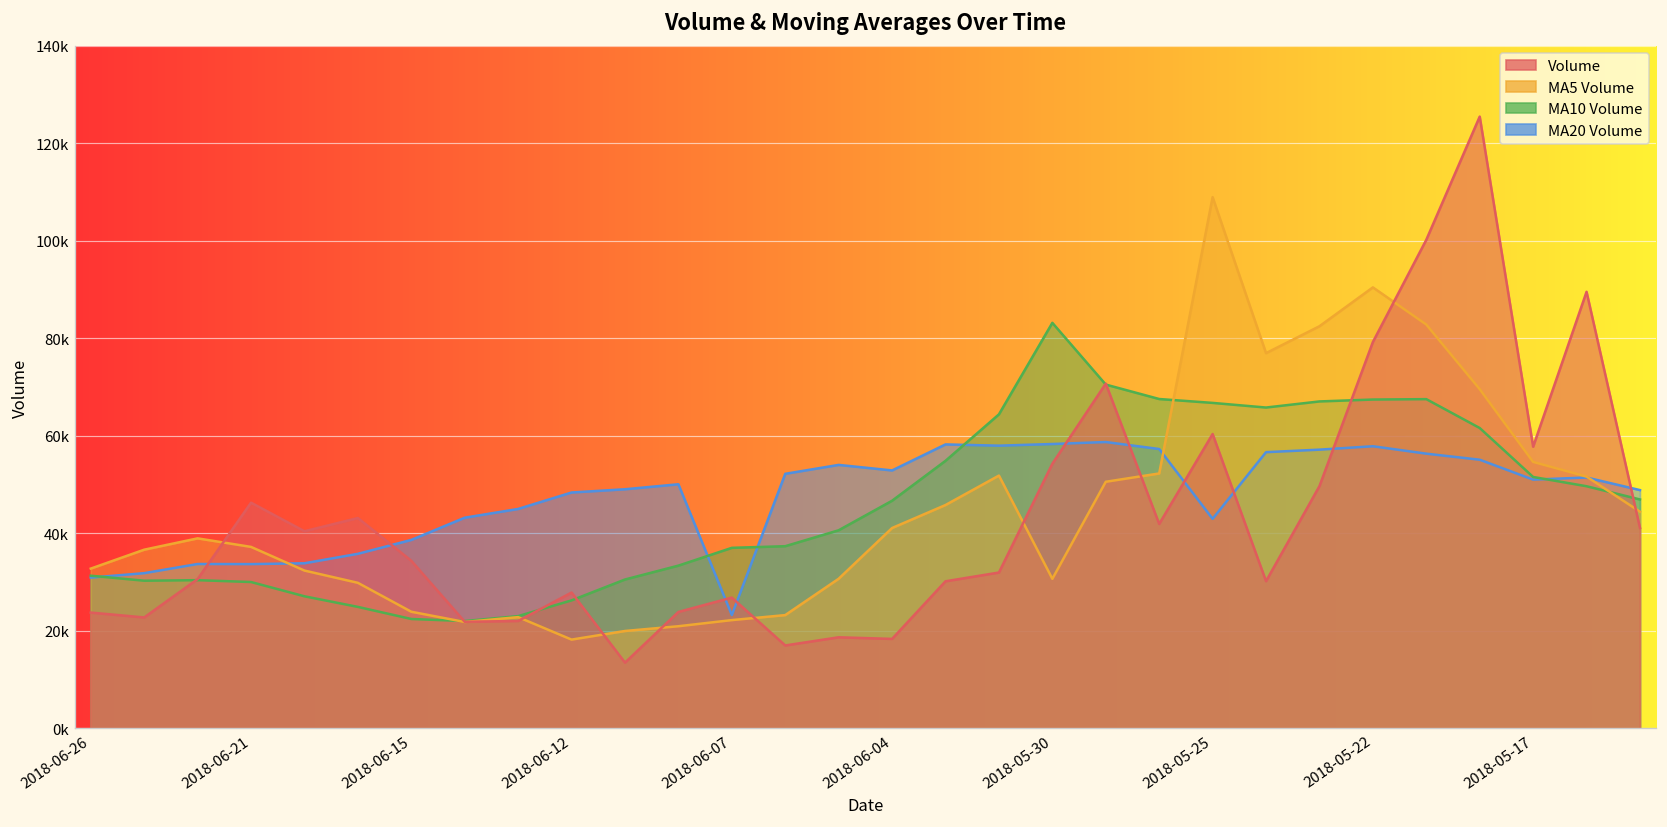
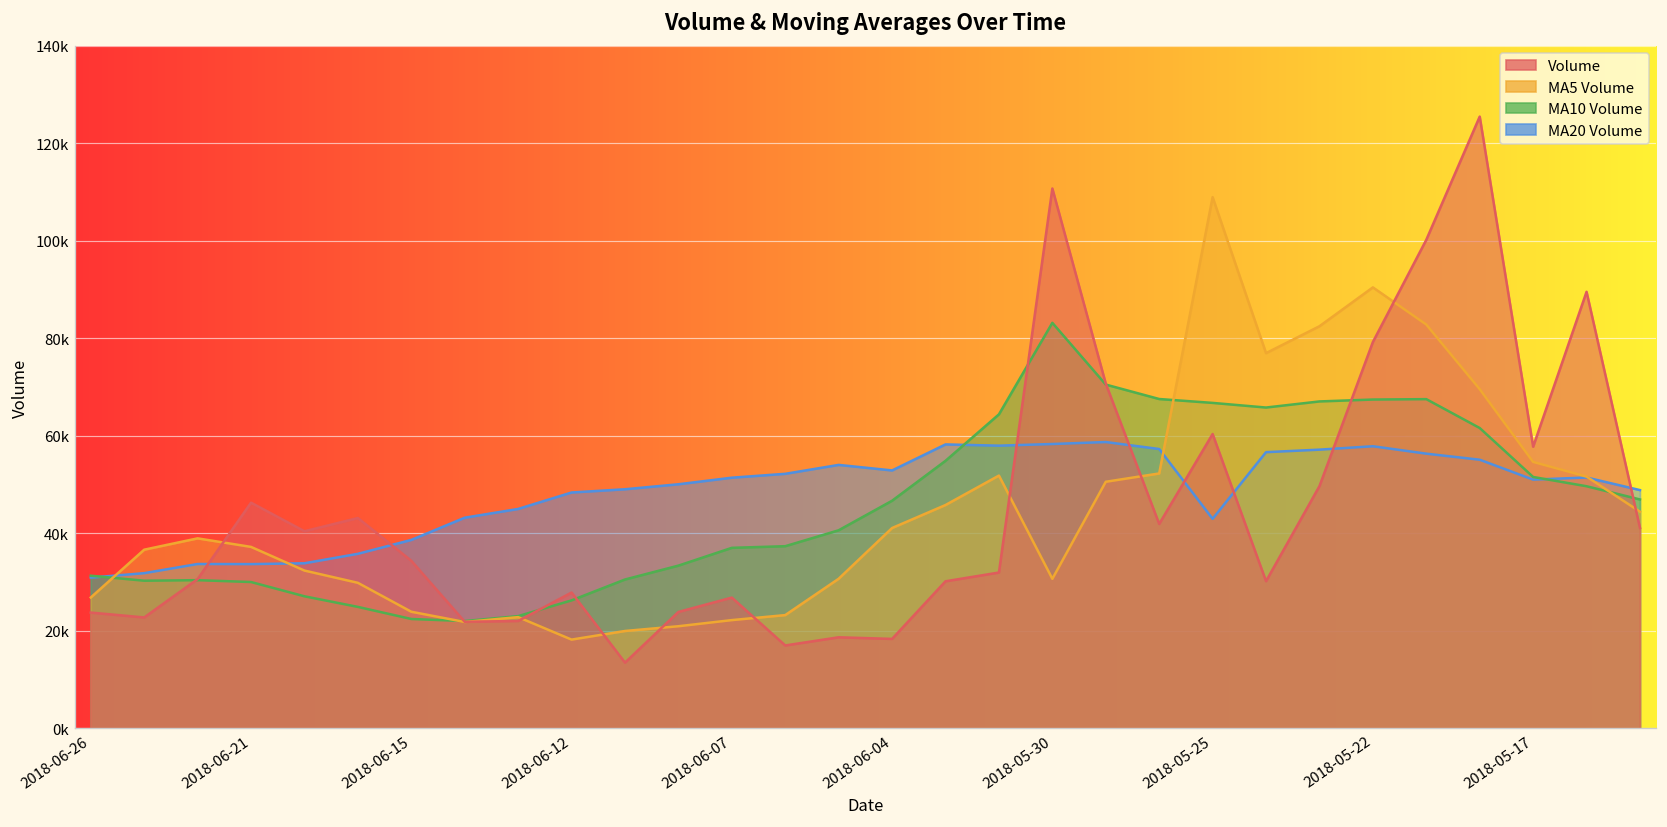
MA5 Volume, 2018-06-26: 33000 -> 27000
MA20 Volume, 2018-06-07: 23000 -> 51000
Volume, 2018-05-30: 54000 -> 111000
